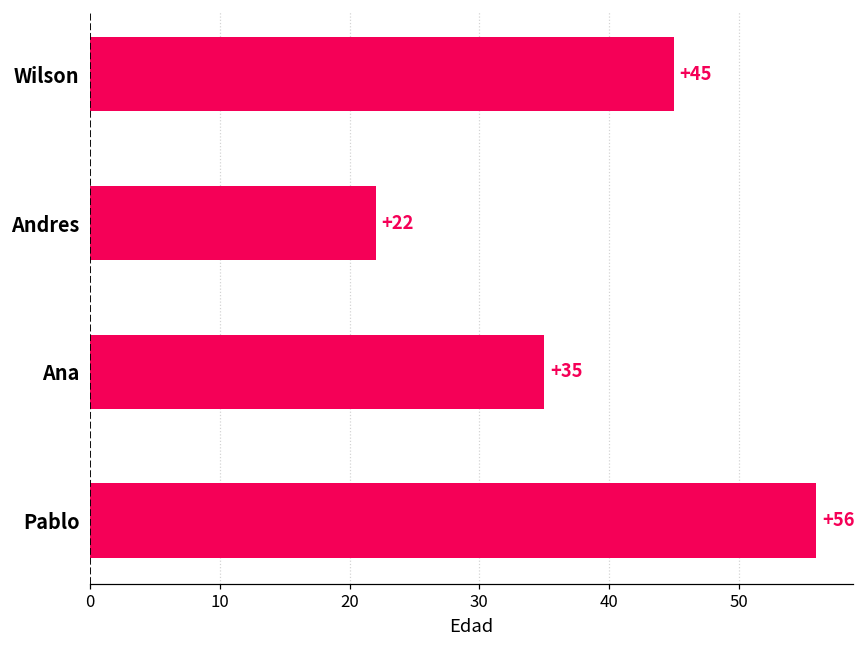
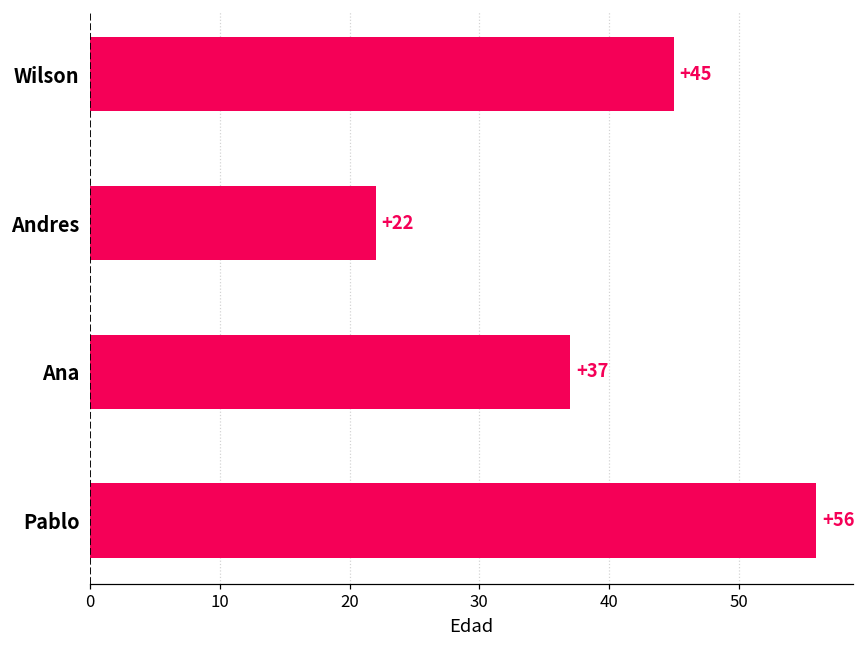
Ana: +35 -> +37
